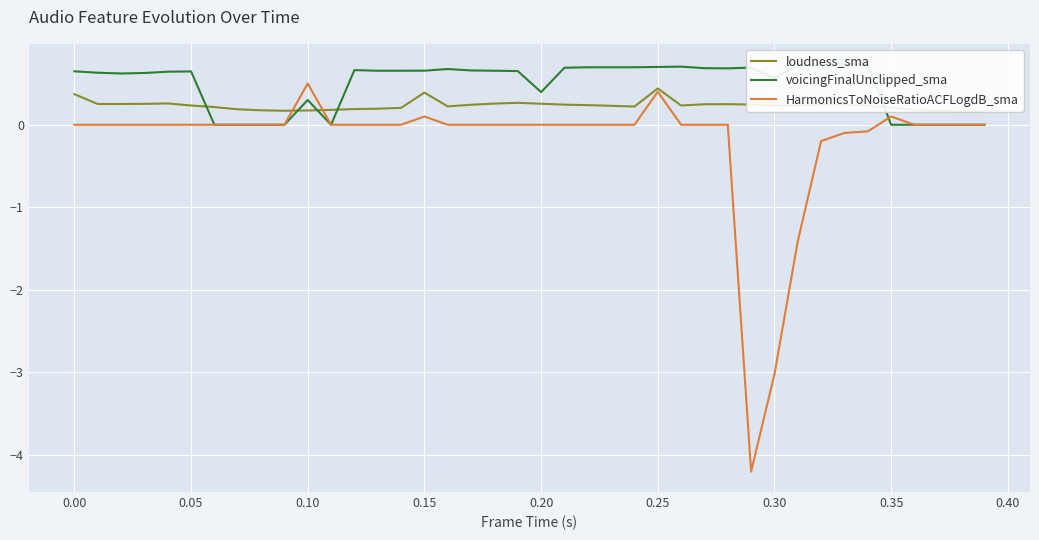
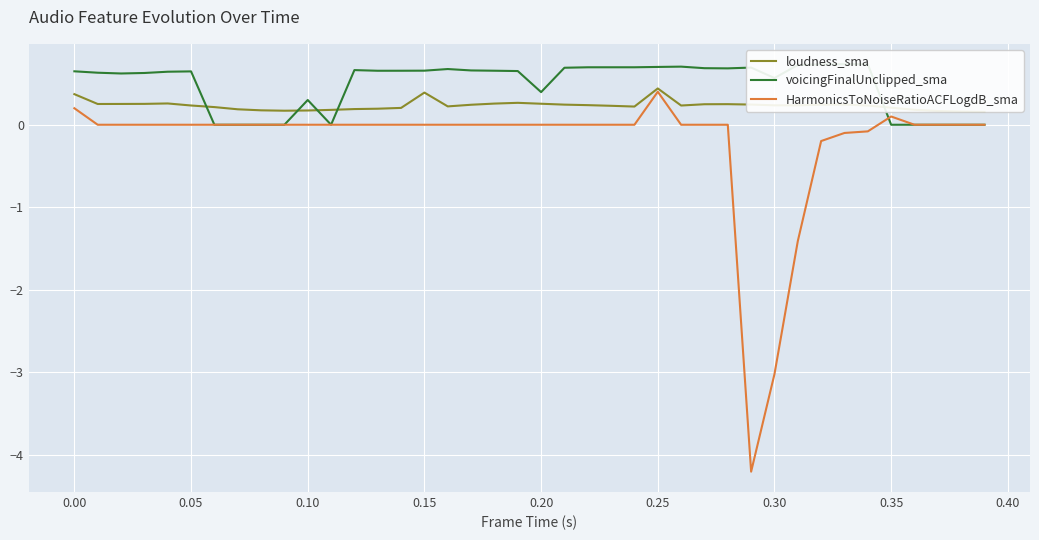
HarmonicsToNoiseRatioACFLogdB_sma, 0.00: 0.0 -> 0.2
HarmonicsToNoiseRatioACFLogdB_sma, 0.10: 0.5 -> 0.0
HarmonicsToNoiseRatioACFLogdB_sma, 0.15: 0.1 -> 0.0
